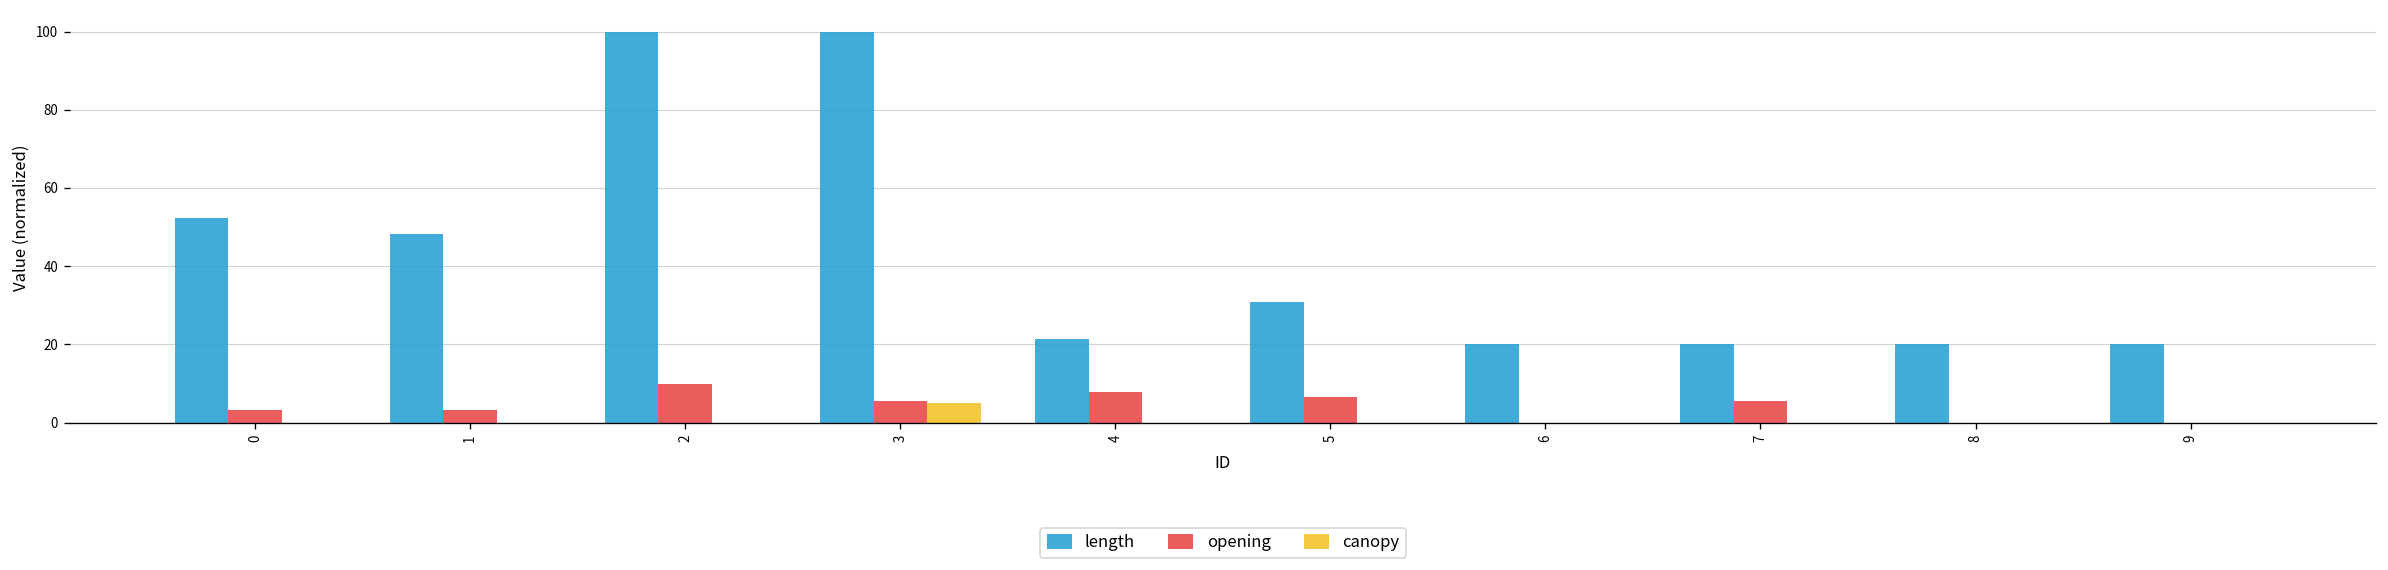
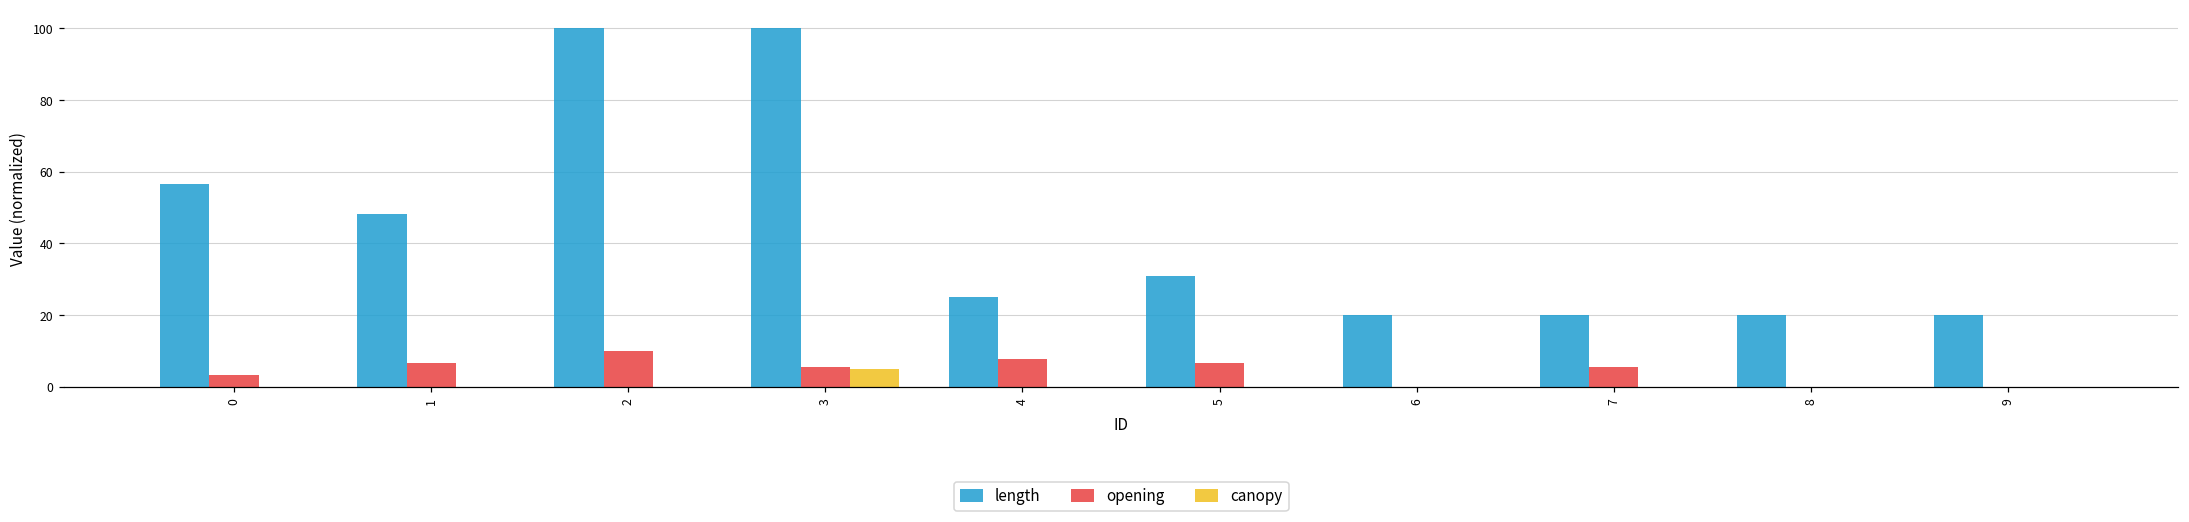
length, 0: 52 -> 57
opening, 1: 3 -> 7
length, 4: 21 -> 25
